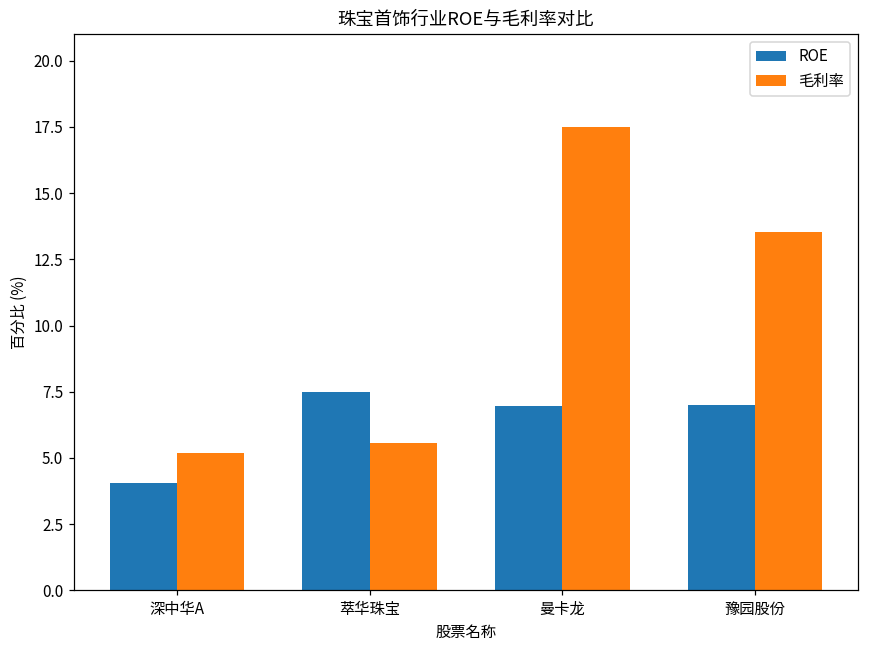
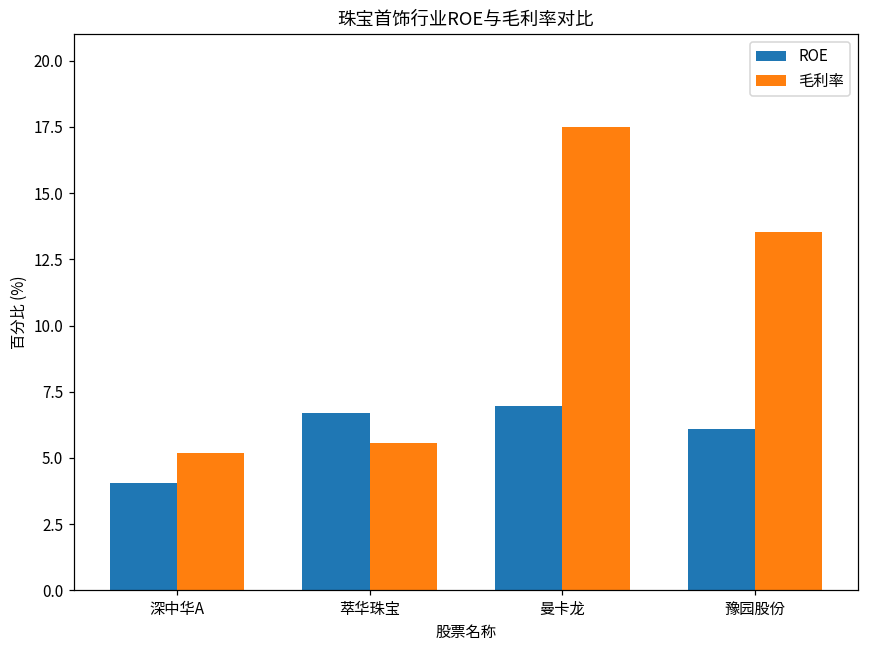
ROE, 萃华珠宝: 7.5 -> 6.7
ROE, 豫园股份: 7.0 -> 6.1
